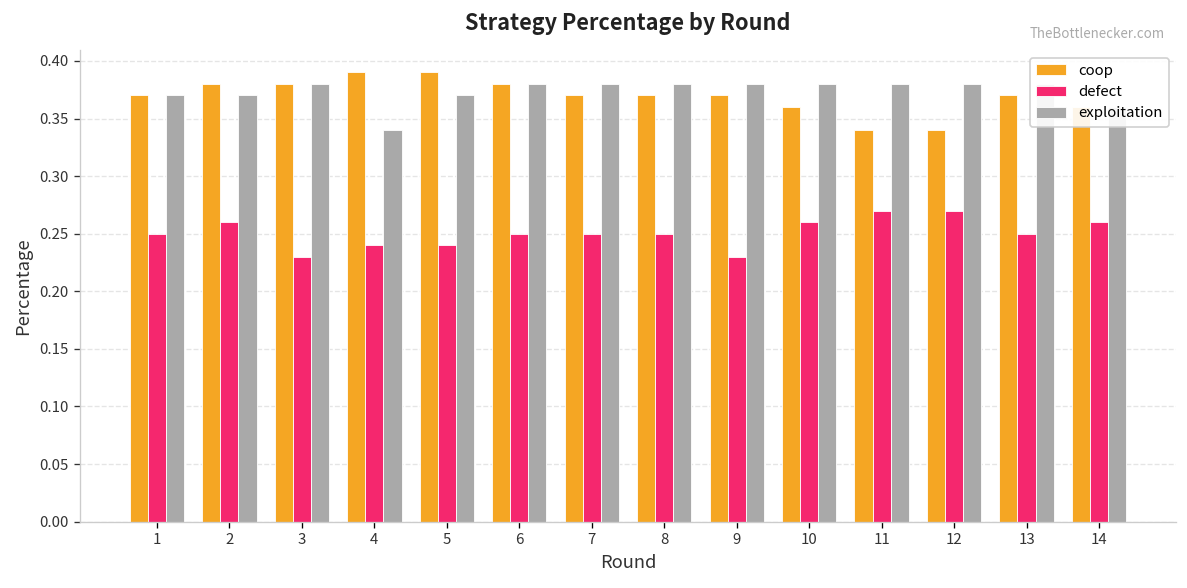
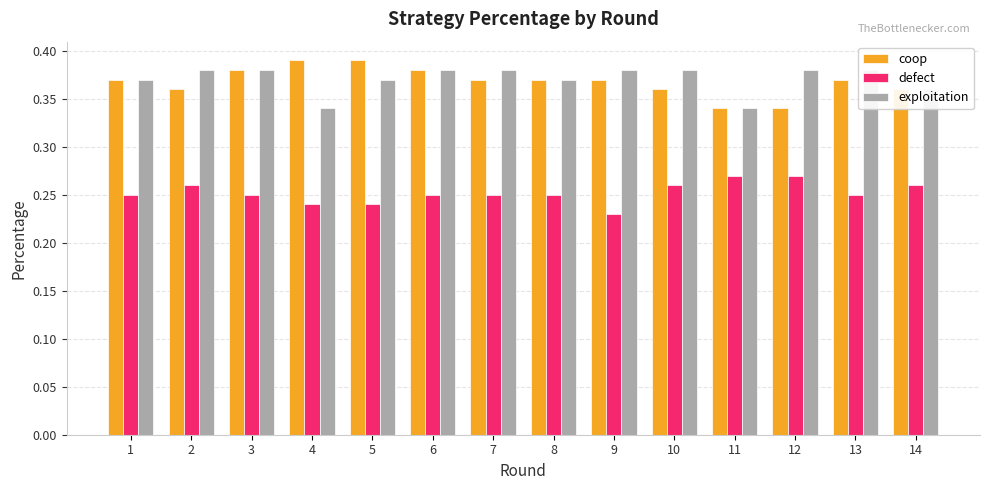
coop, 2: 0.38 -> 0.36
exploitation, 2: 0.37 -> 0.38
defect, 3: 0.23 -> 0.25
exploitation, 8: 0.38 -> 0.37
exploitation, 11: 0.38 -> 0.34
